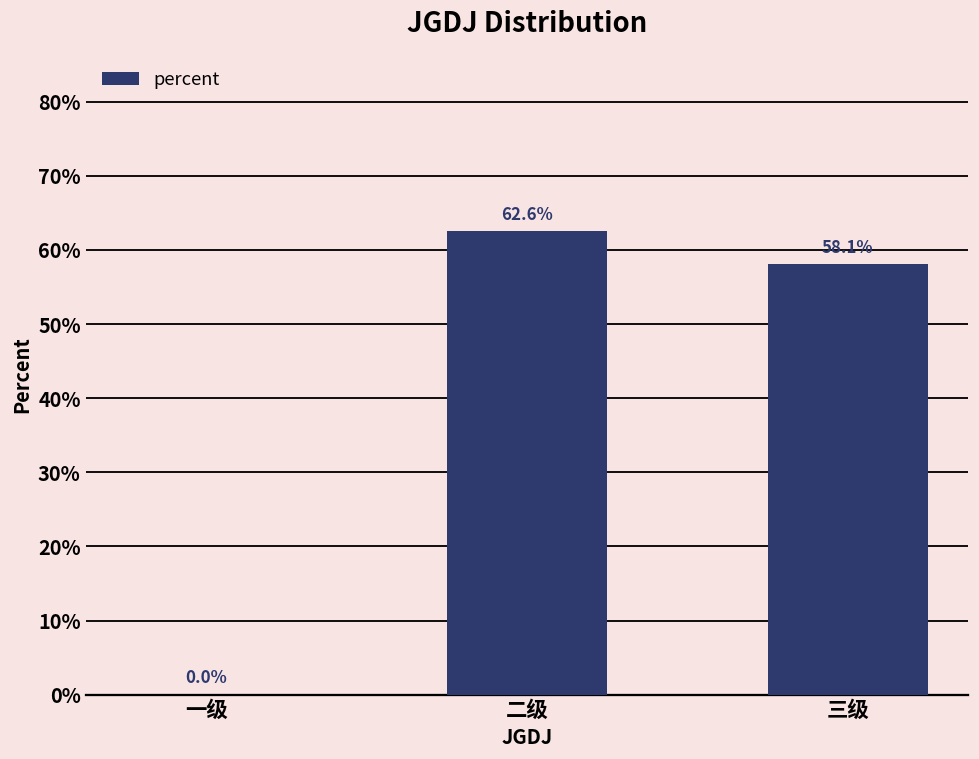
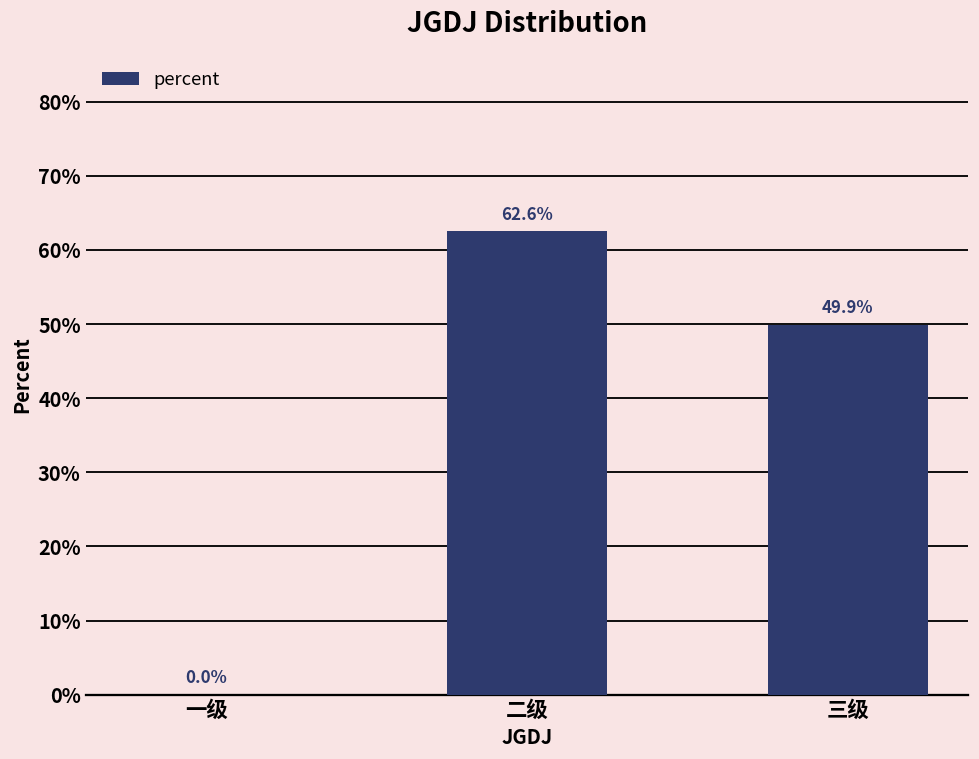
三级: 58.1% -> 49.9%
